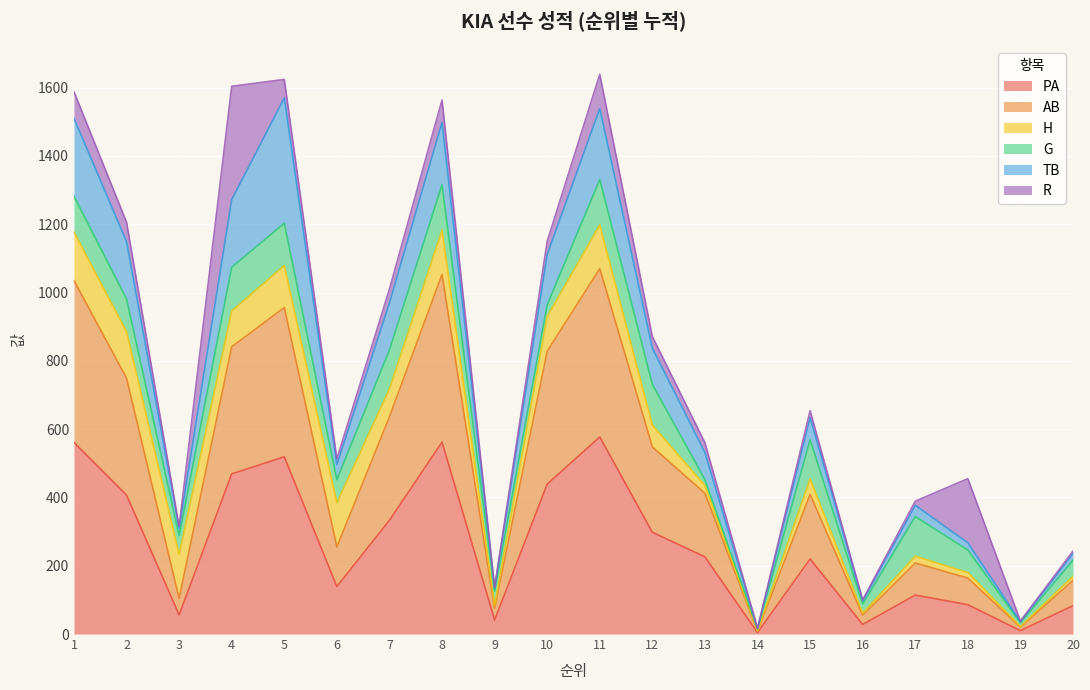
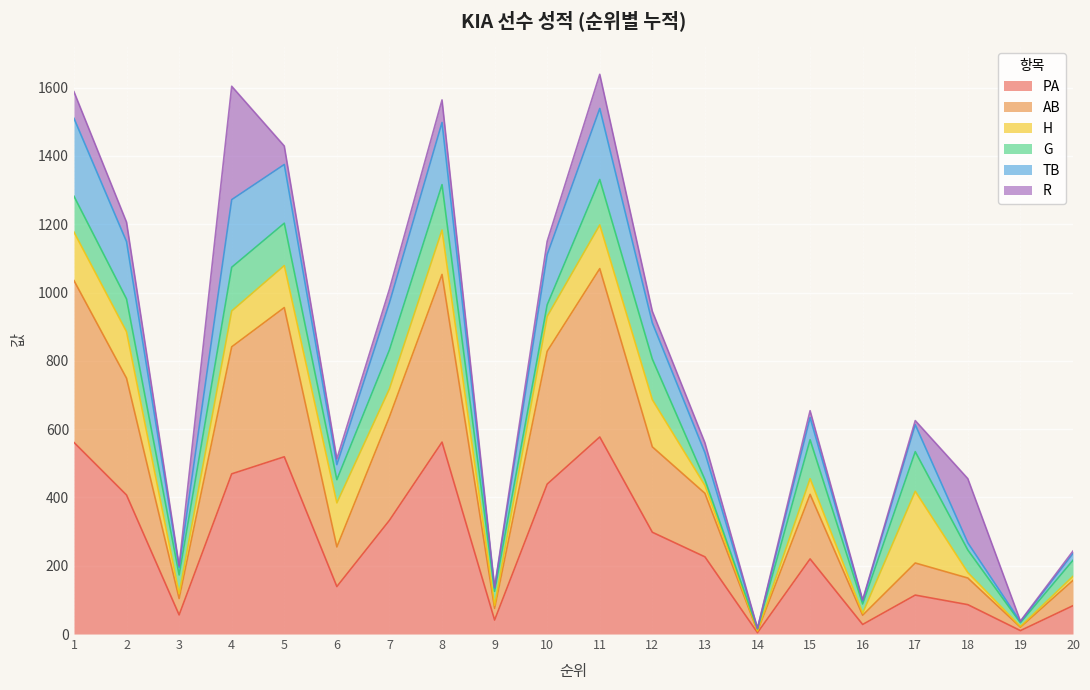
H, 3: 130 -> 10
TB, 5: 370 -> 170
H, 12: 60 -> 140
H, 17: 20 -> 210
TB, 17: 30 -> 80
